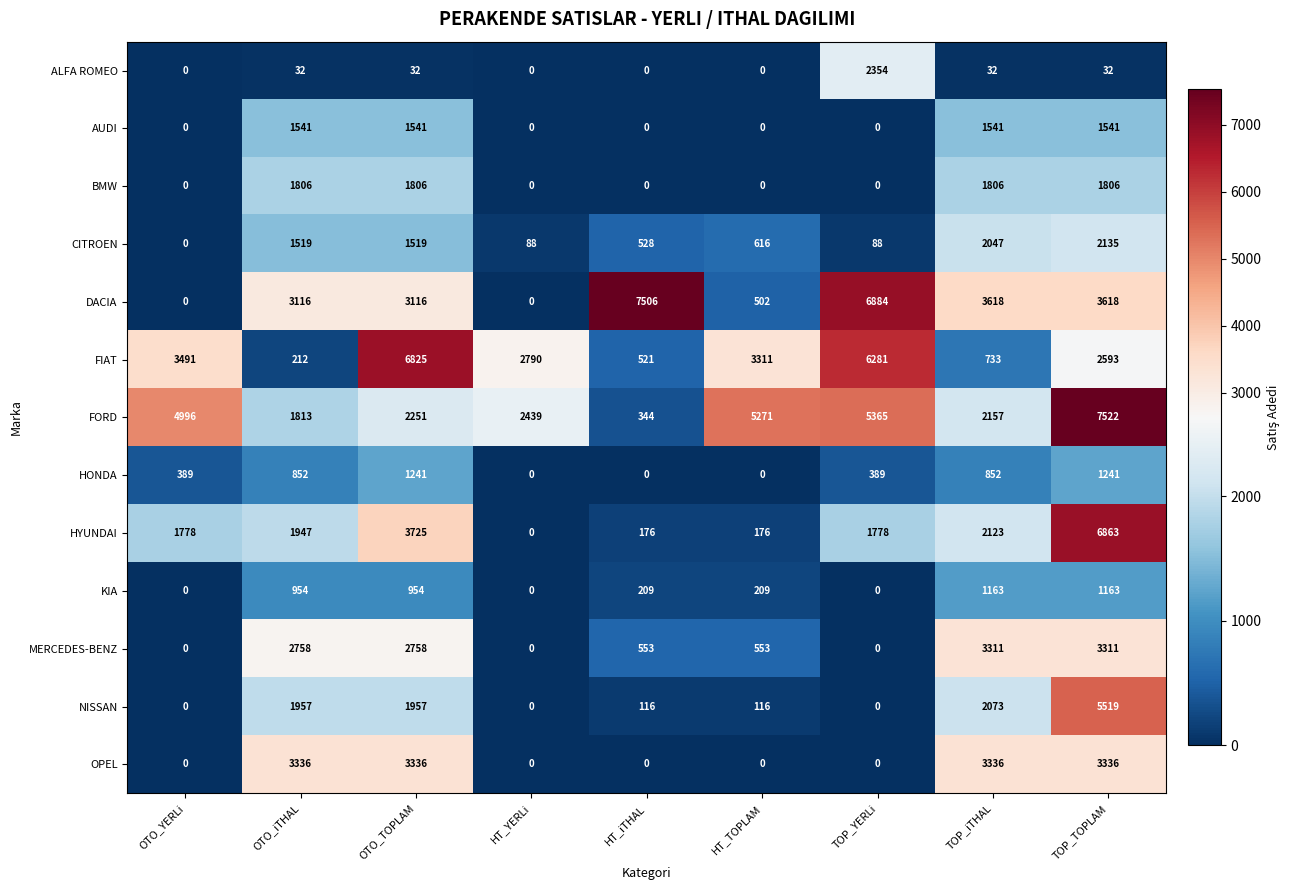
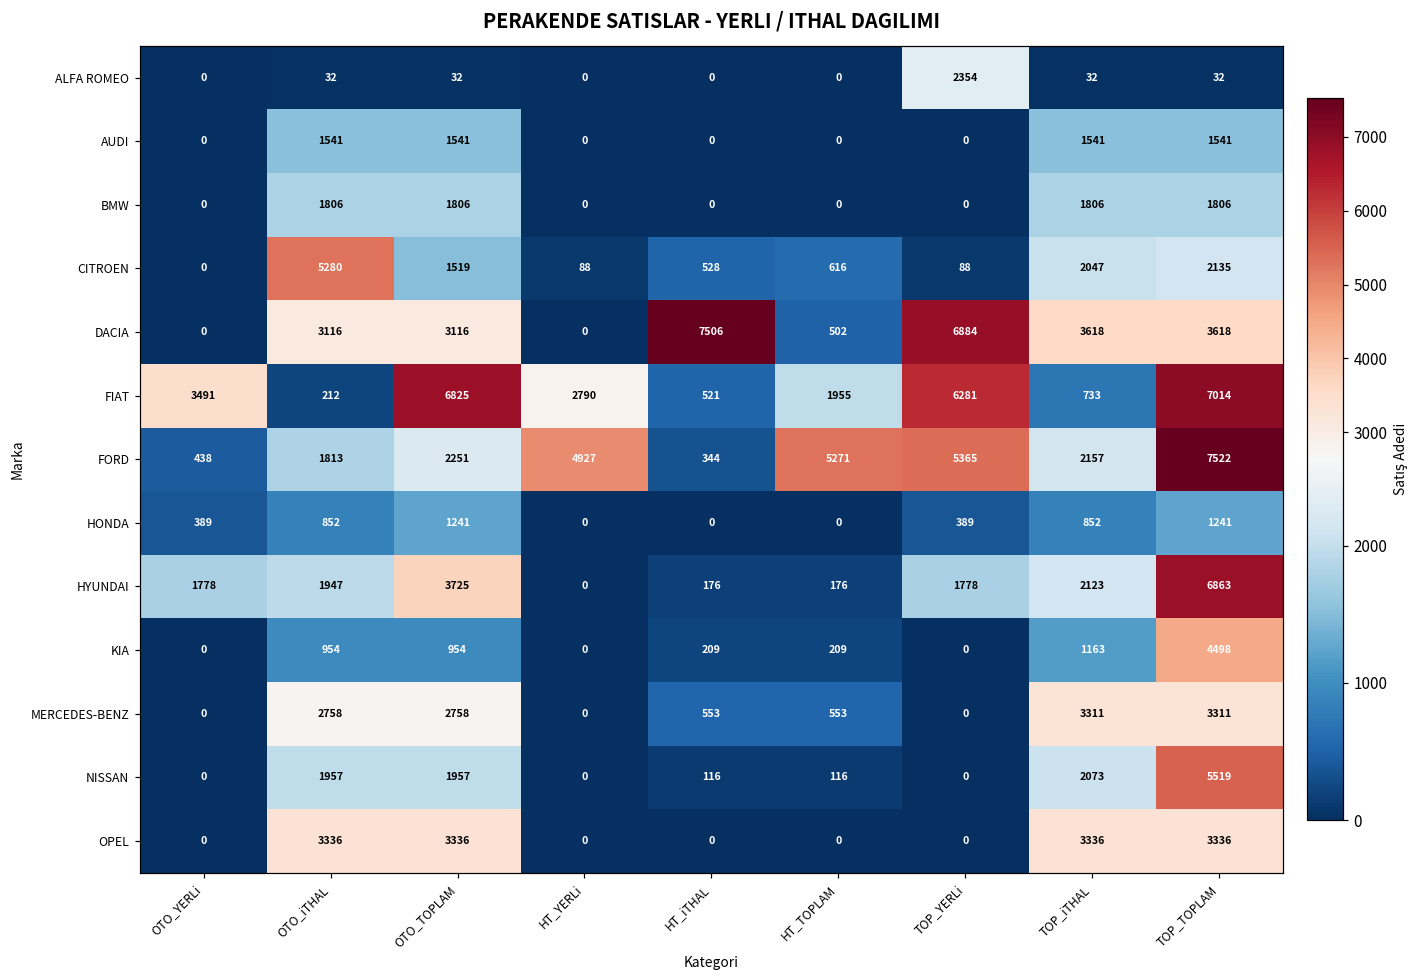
CITROEN, OTO_iTHAL: 1519 -> 5280
FIAT, HT_TOPLAM: 3311 -> 1955
FIAT, TOP_TOPLAM: 2593 -> 7014
FORD, OTO_YERLi: 4996 -> 438
FORD, HT_YERLi: 2439 -> 4927
KIA, TOP_TOPLAM: 1163 -> 4498
